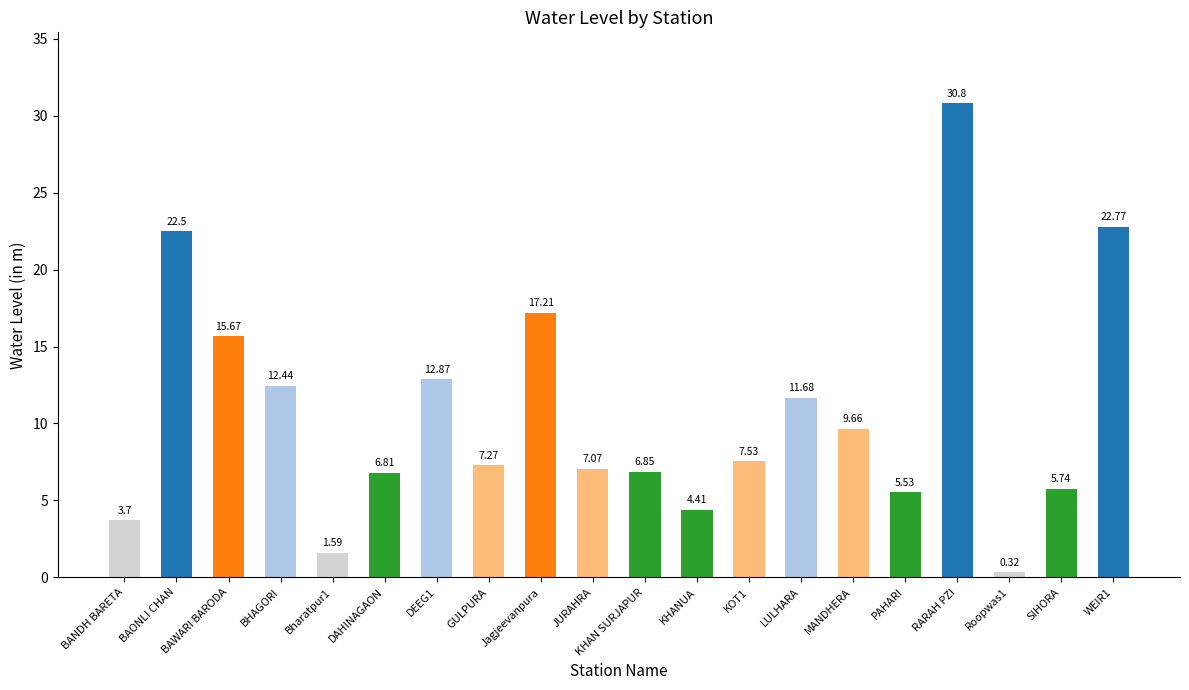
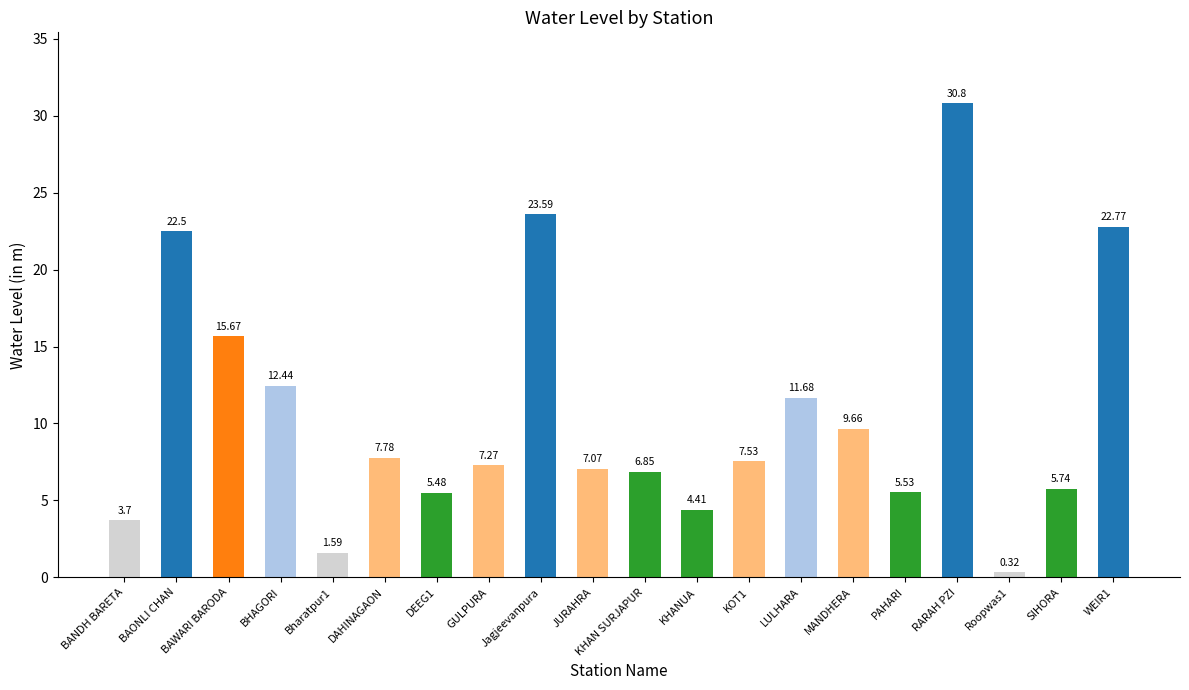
DAHINAGAON: 6.81 -> 7.78
DEEG1: 12.87 -> 5.48
Jagjeevanpura: 17.21 -> 23.59
